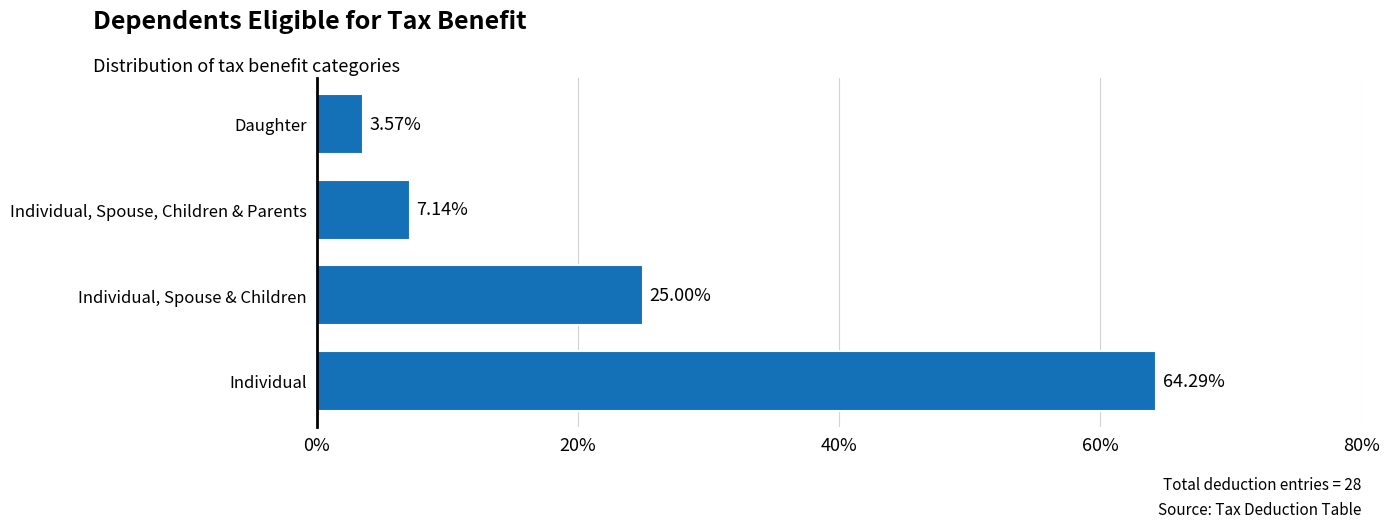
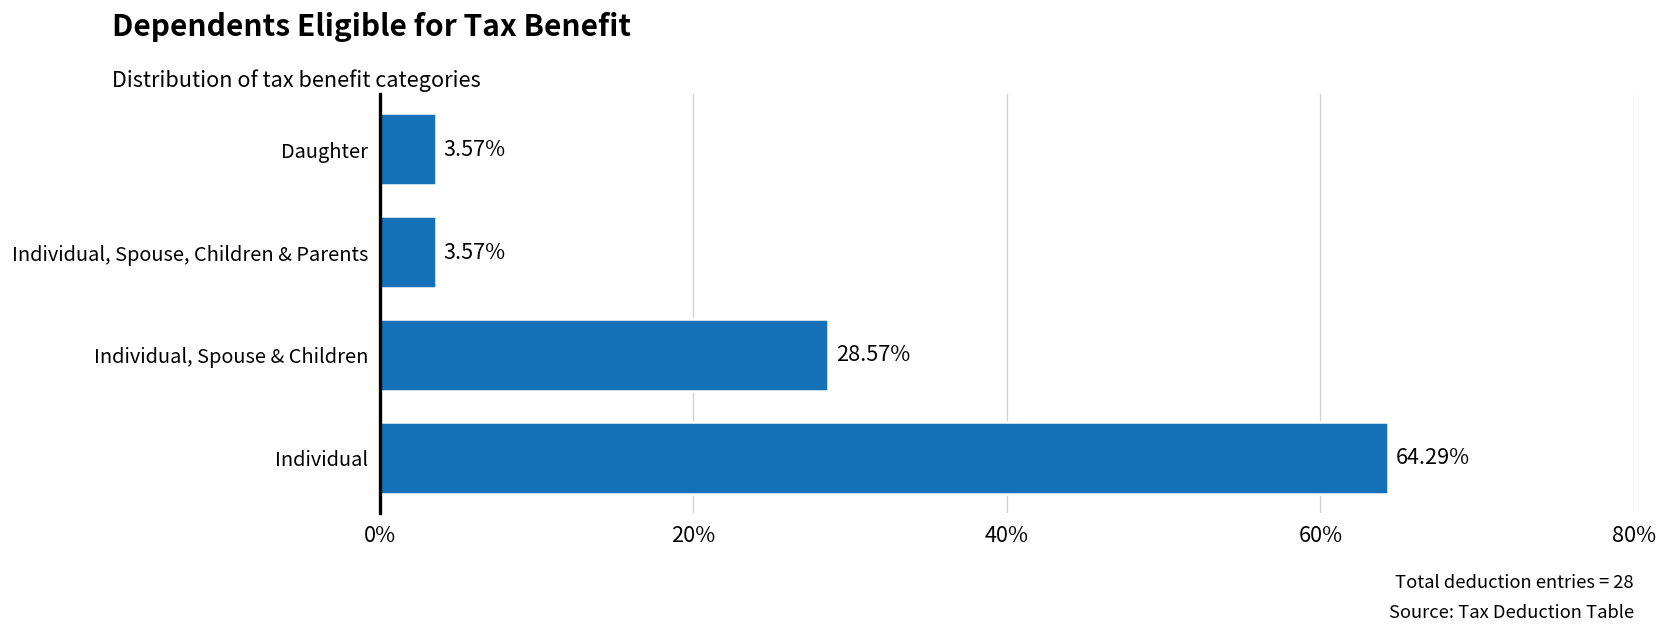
Individual, Spouse, Children & Parents: 7.14% -> 3.57%
Individual, Spouse & Children: 25.00% -> 28.57%
